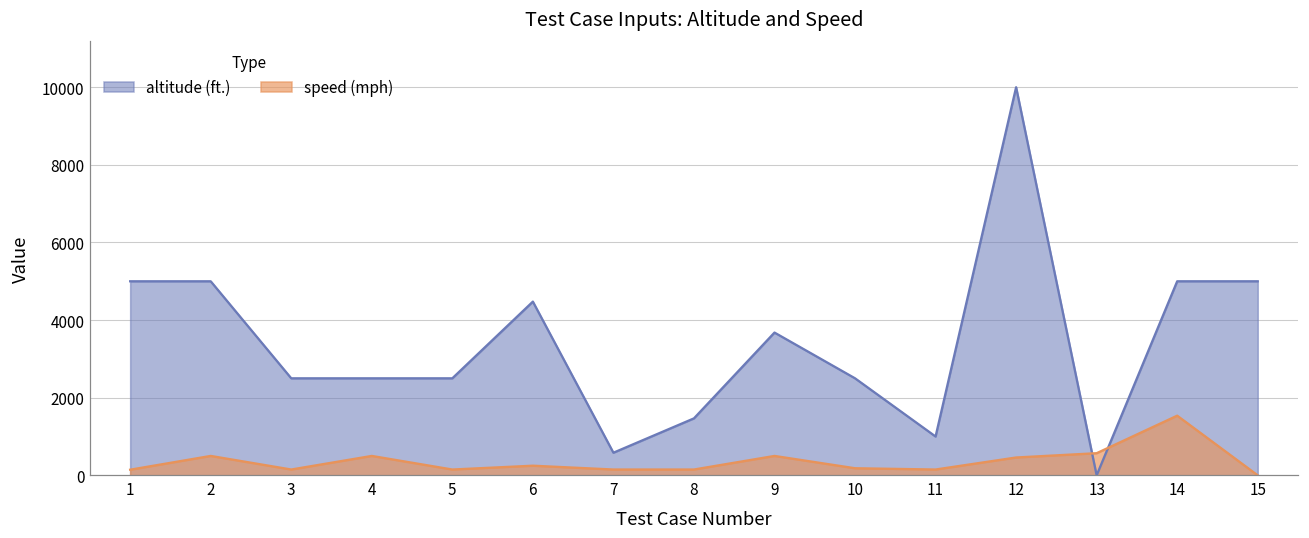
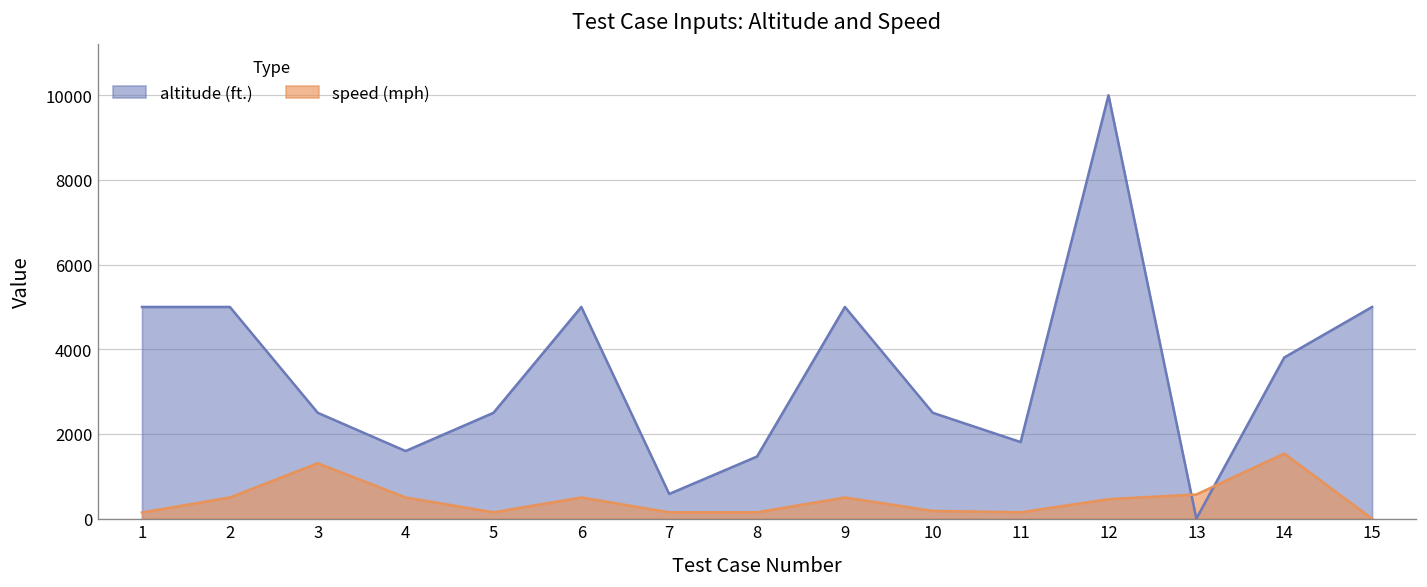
speed (mph), 3: 200 -> 1300
altitude (ft.), 4: 2500 -> 1600
altitude (ft.), 6: 4500 -> 5000
speed (mph), 6: 200 -> 500
altitude (ft.), 9: 3700 -> 5000
altitude (ft.), 11: 1000 -> 1800
altitude (ft.), 14: 5000 -> 3800
